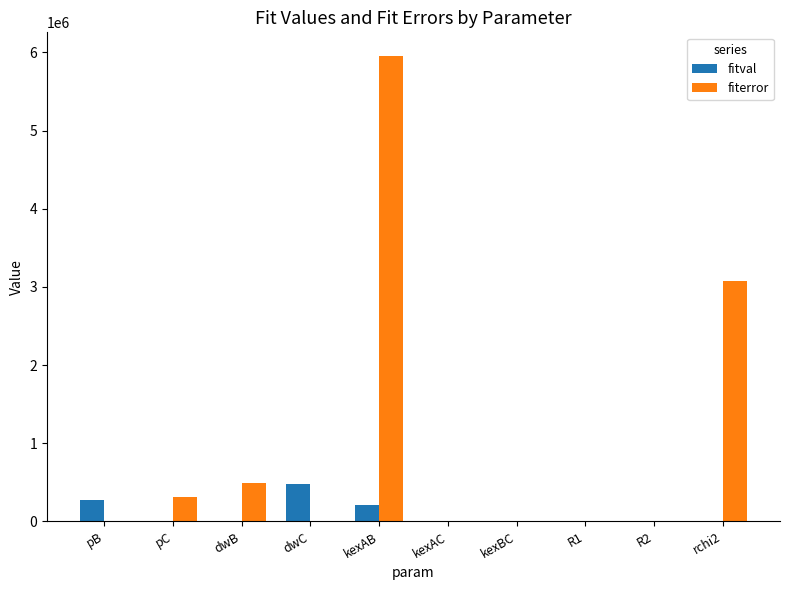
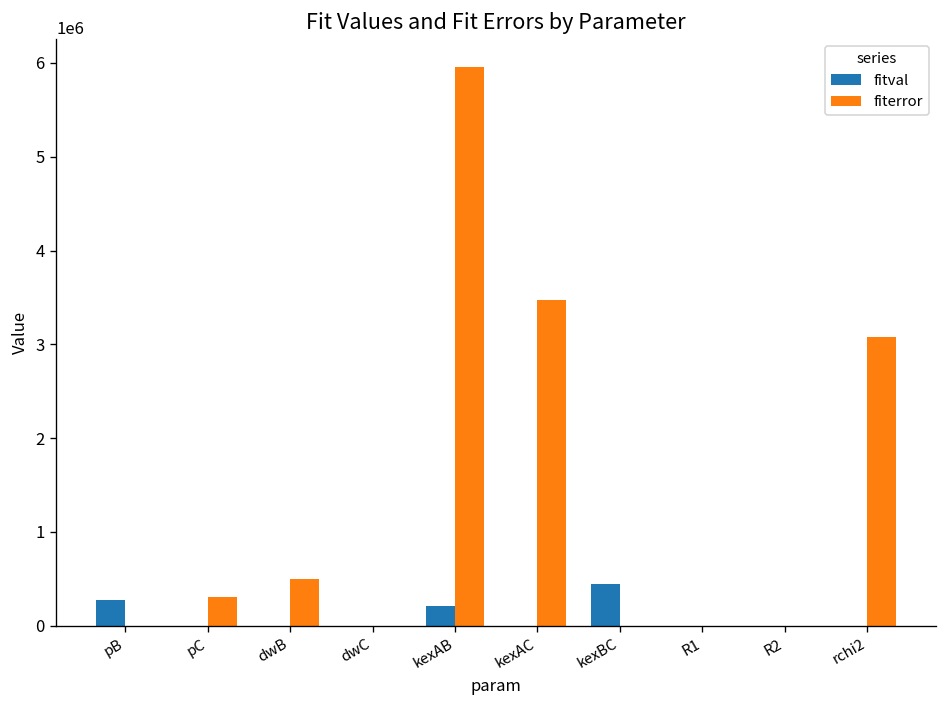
fitval, dwC: 500000 -> 0
fiterror, kexAC: 0 -> 3500000
fitval, kexBC: 0 -> 400000
